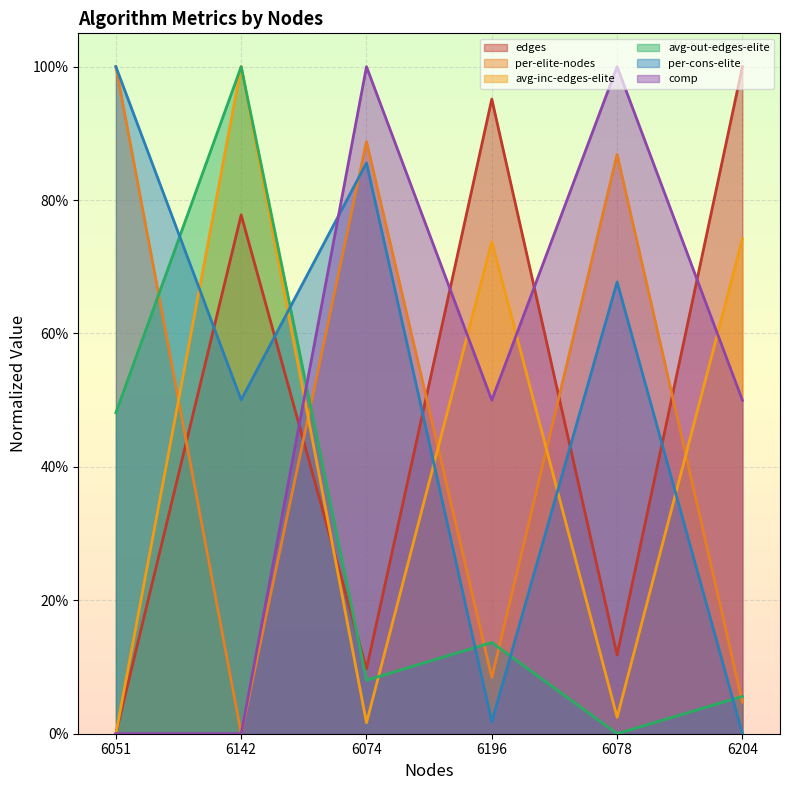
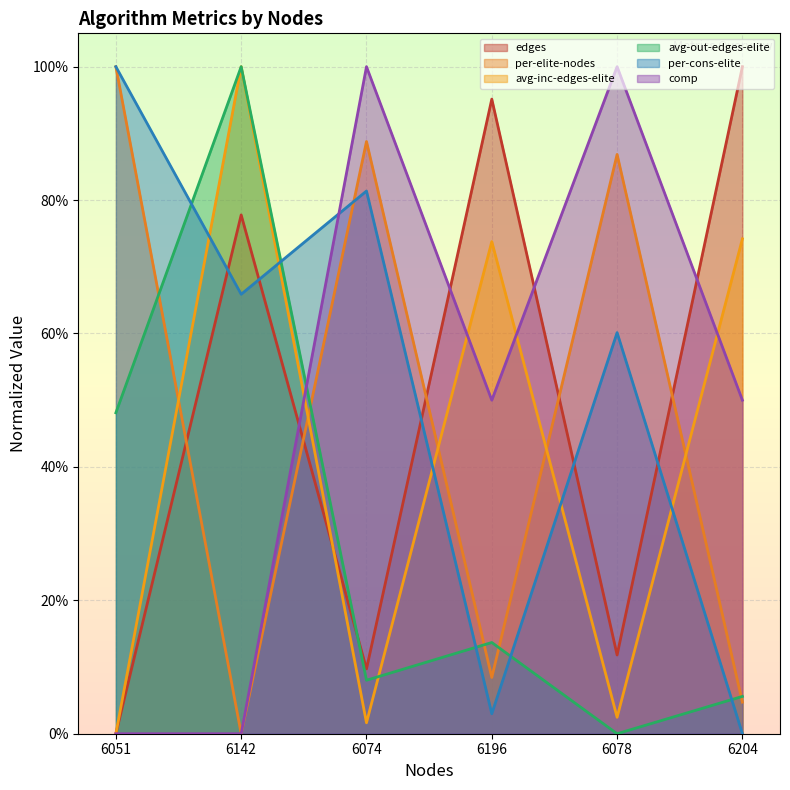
per-cons-elite, 6142: 50% -> 66%
per-cons-elite, 6074: 86% -> 81%
per-cons-elite, 6196: 2% -> 3%
per-cons-elite, 6078: 68% -> 60%
